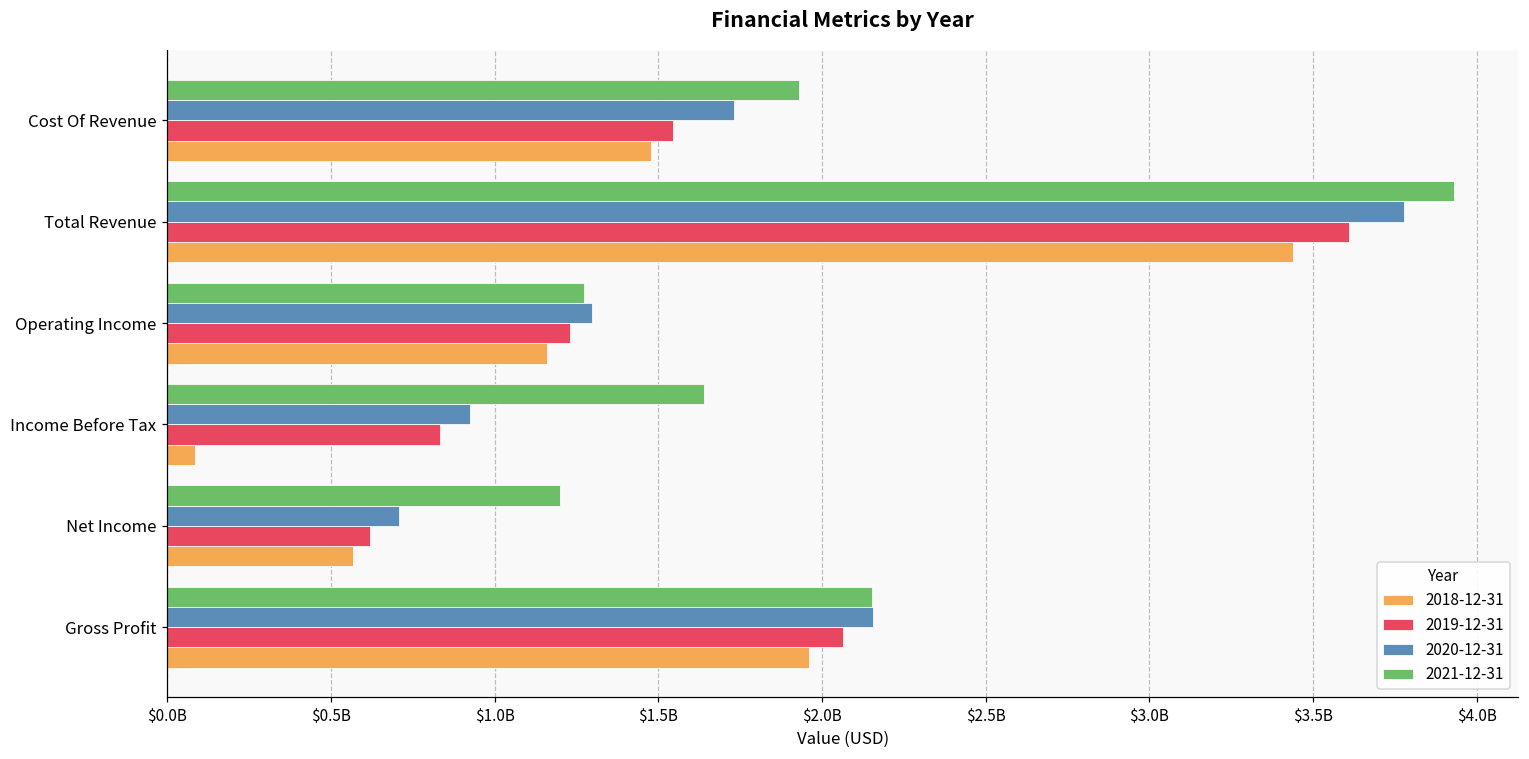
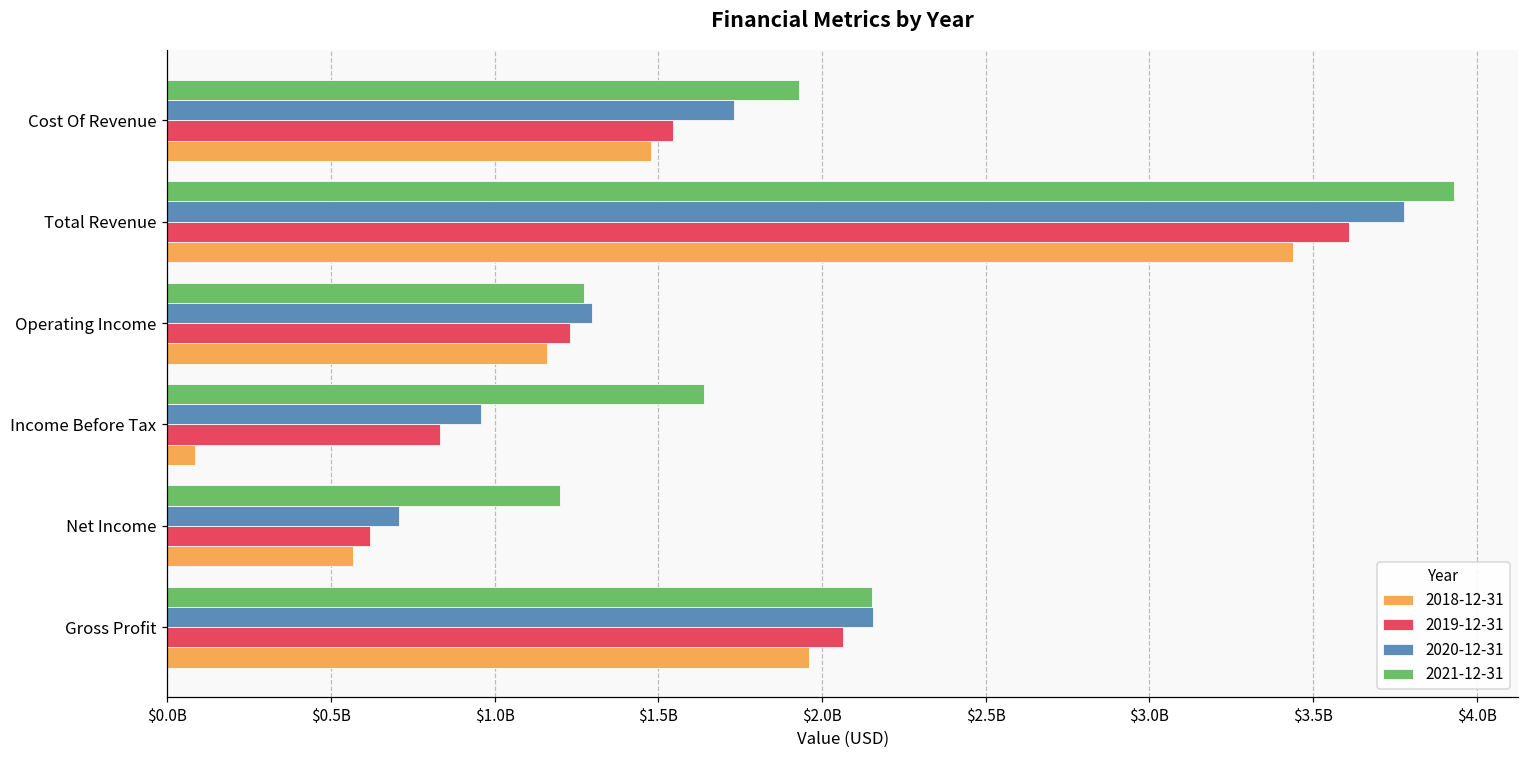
2020-12-31, Income Before Tax: $920000000 -> $960000000
